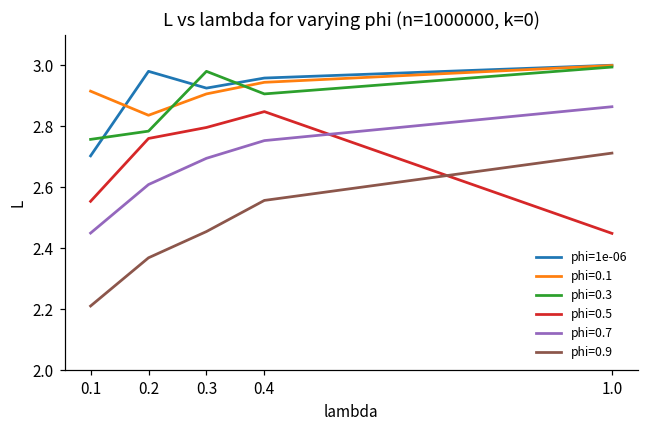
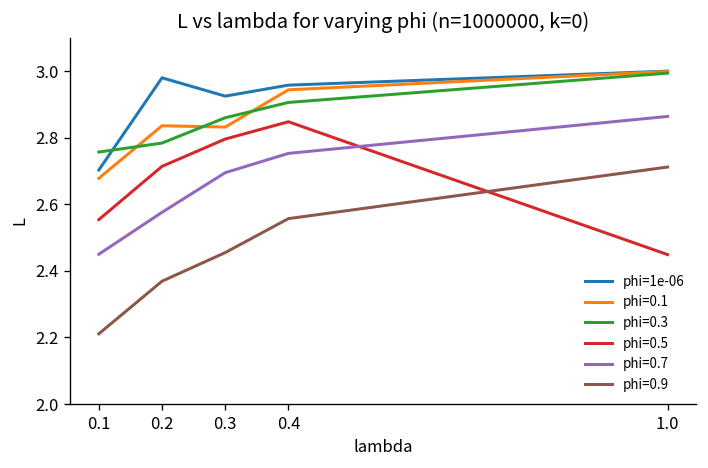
phi=0.1, 0.1: 2.92 -> 2.68
phi=0.5, 0.2: 2.76 -> 2.71
phi=0.7, 0.2: 2.61 -> 2.58
phi=0.1, 0.3: 2.91 -> 2.83
phi=0.3, 0.3: 2.98 -> 2.86
